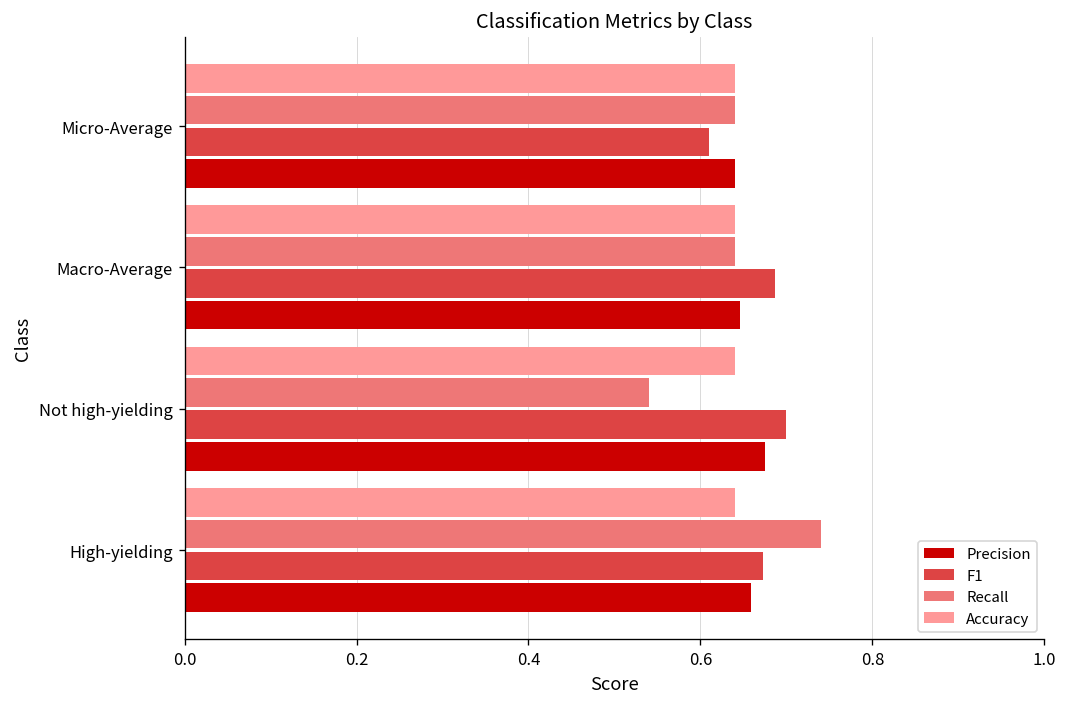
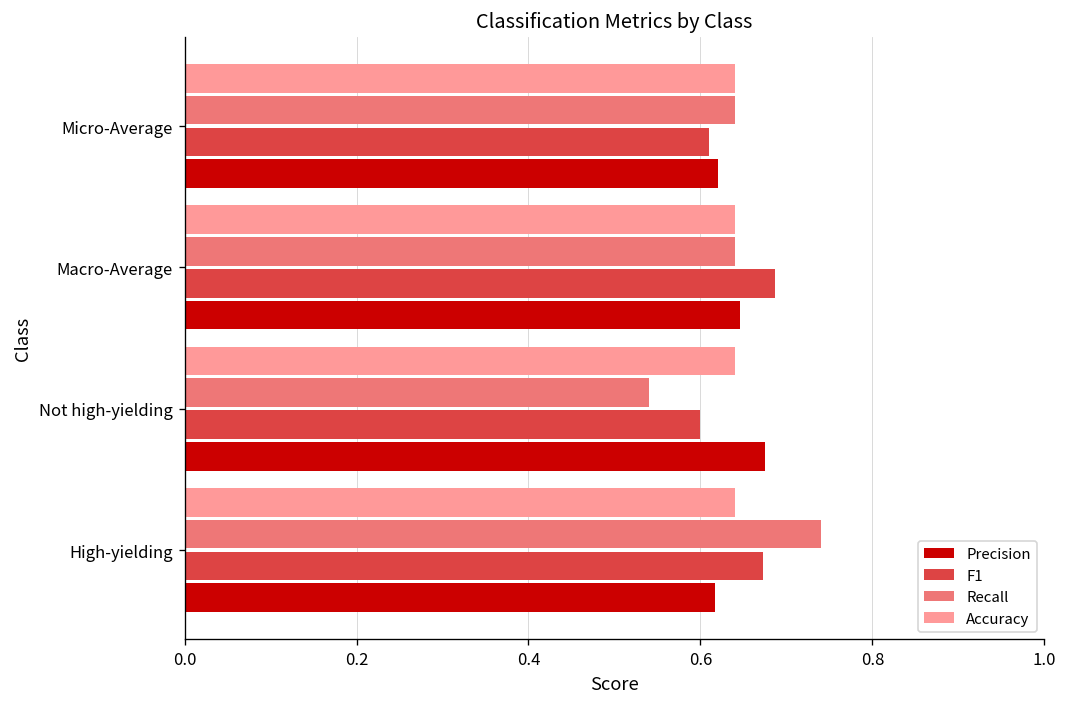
Precision, Micro-Average: 0.64 -> 0.62
F1, Not high-yielding: 0.7 -> 0.6
Precision, High-yielding: 0.66 -> 0.62
